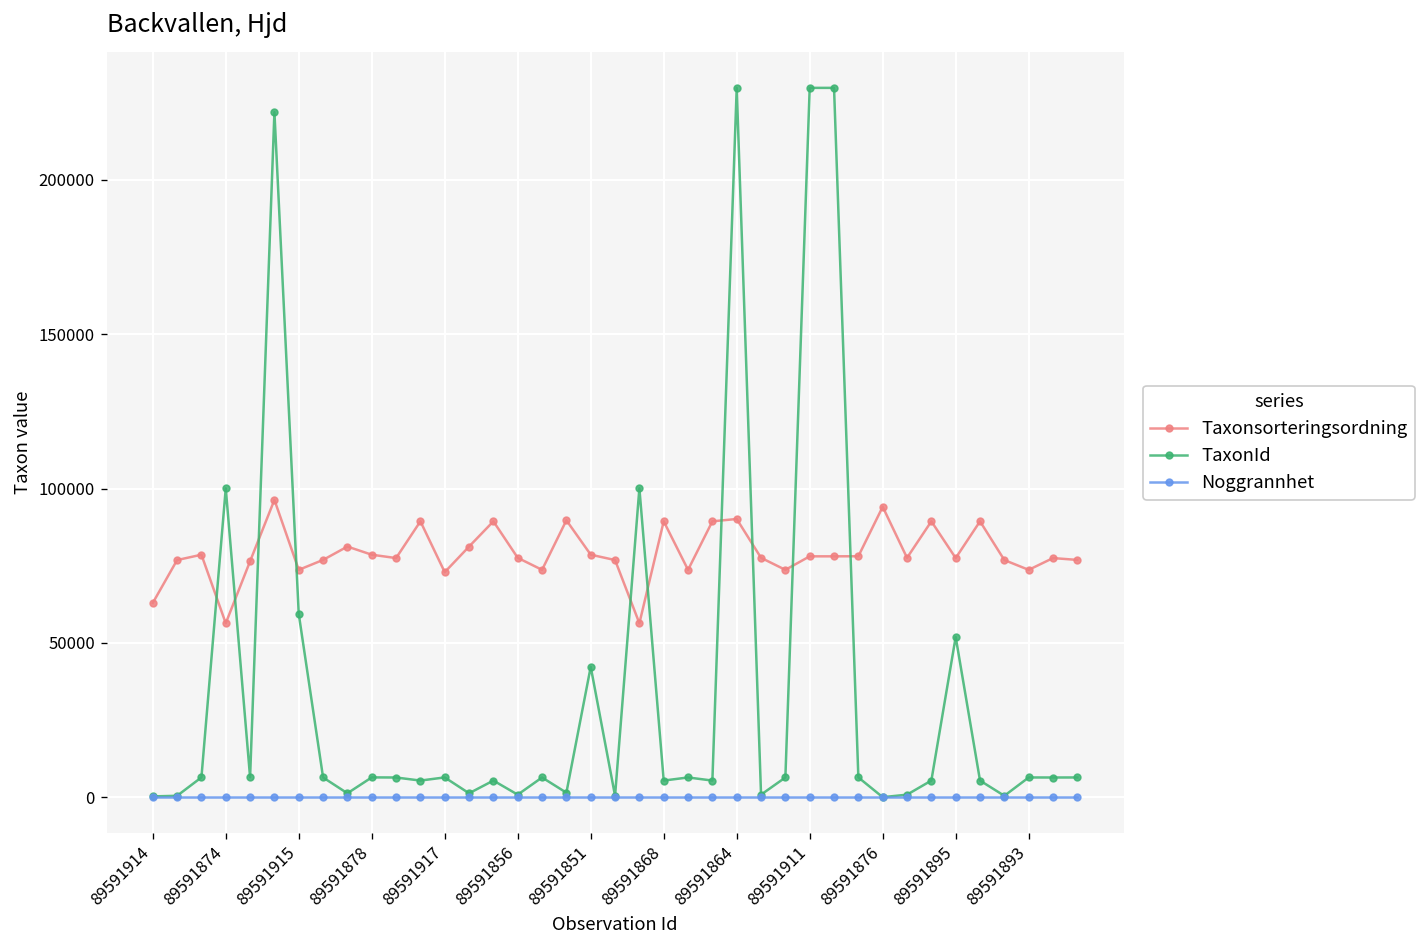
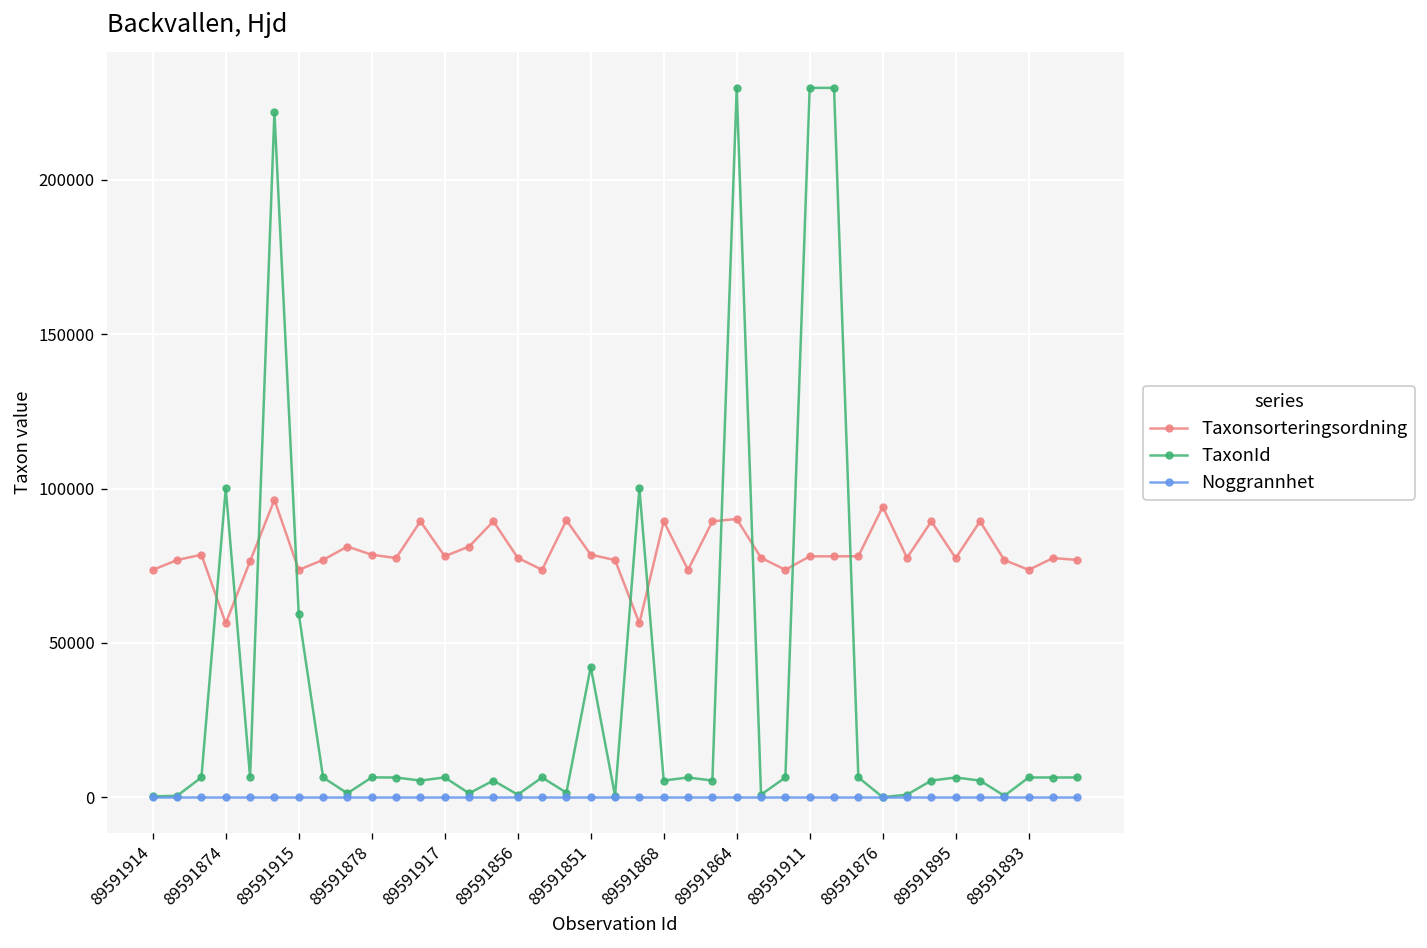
Taxonsorteringsordning, 89591914: 63000 -> 74000
Taxonsorteringsordning, 89591917: 73000 -> 78000
TaxonId, 89591895: 52000 -> 6000
